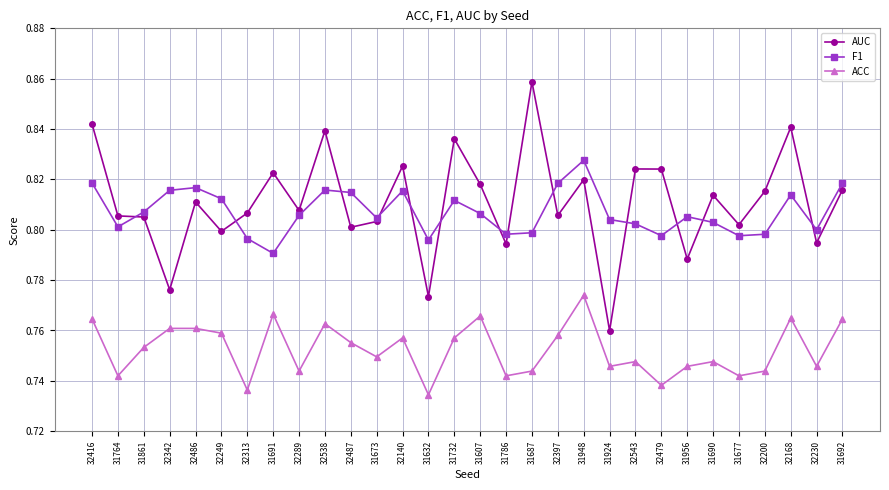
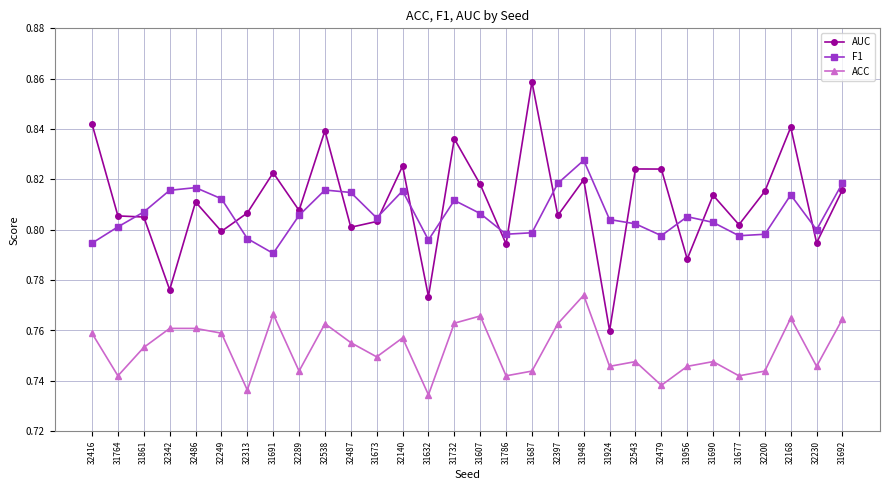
F1, 32416: 0.819 -> 0.795
ACC, 32416: 0.765 -> 0.759
ACC, 31732: 0.757 -> 0.763
ACC, 32397: 0.758 -> 0.763
